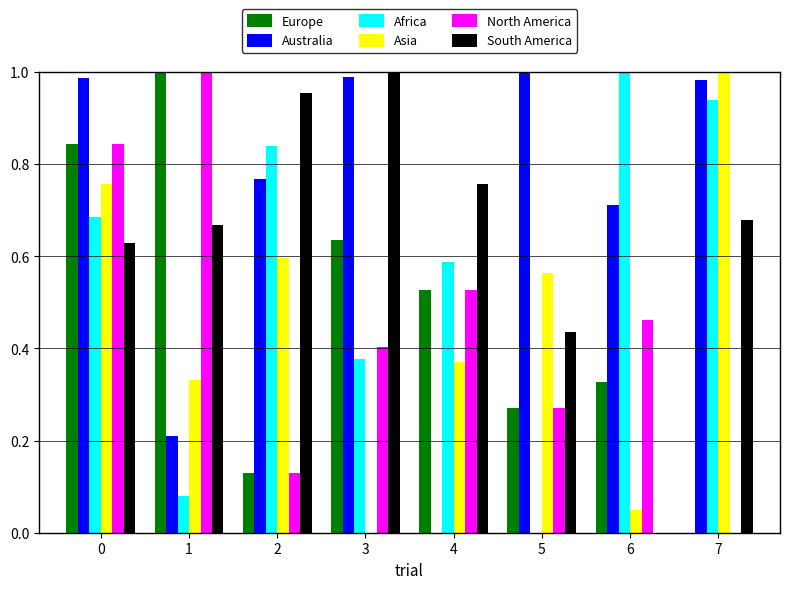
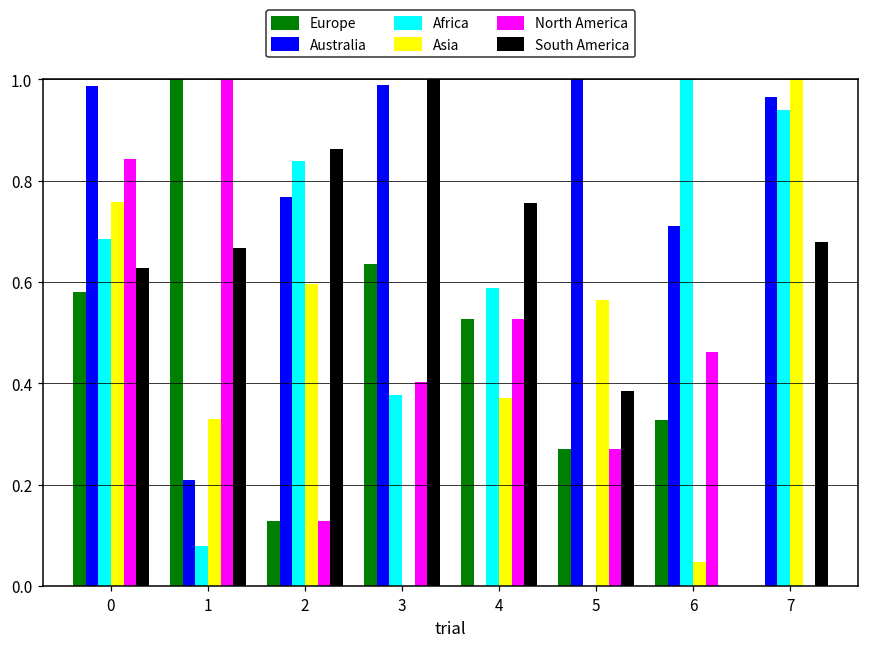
Europe, 0: 0.84 -> 0.58
South America, 2: 0.96 -> 0.86
South America, 5: 0.44 -> 0.39
Australia, 7: 0.98 -> 0.96
